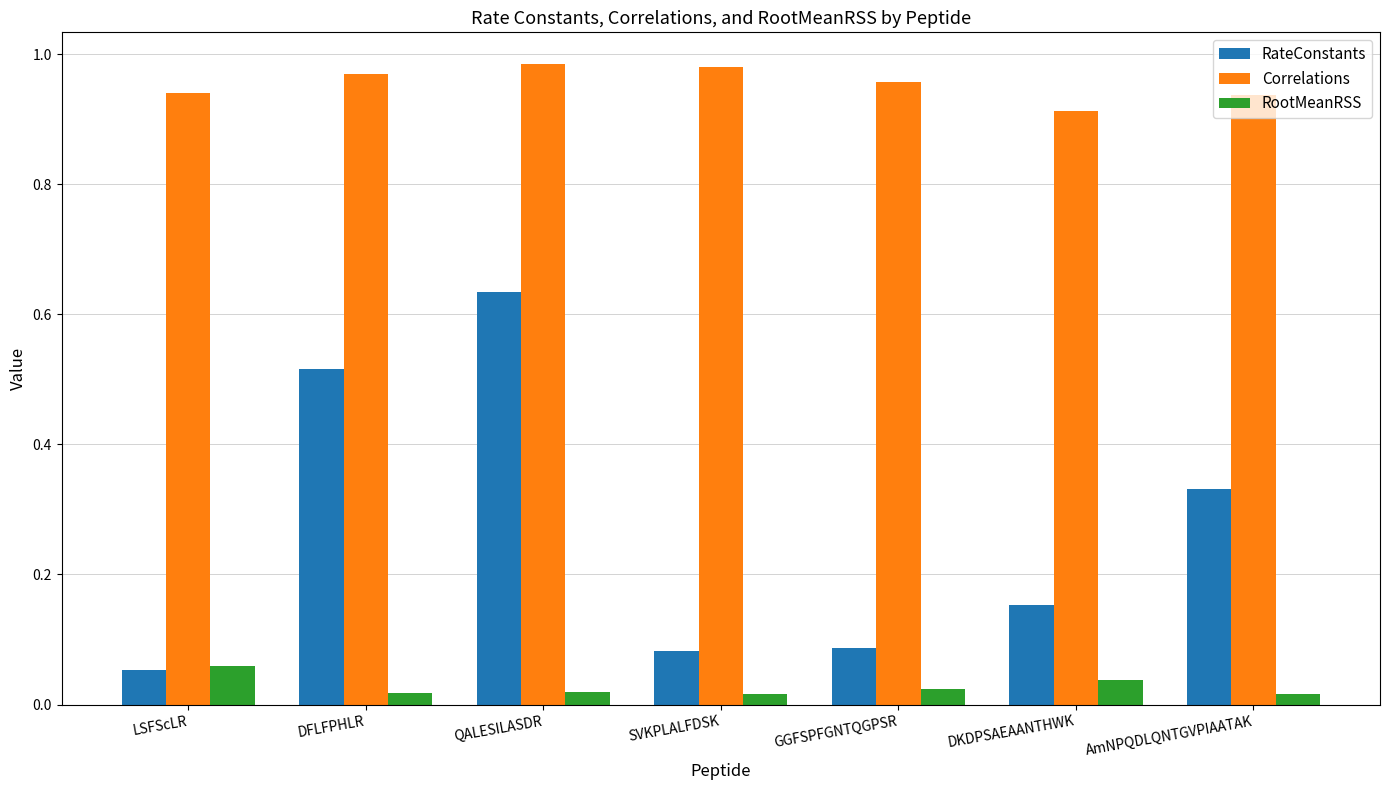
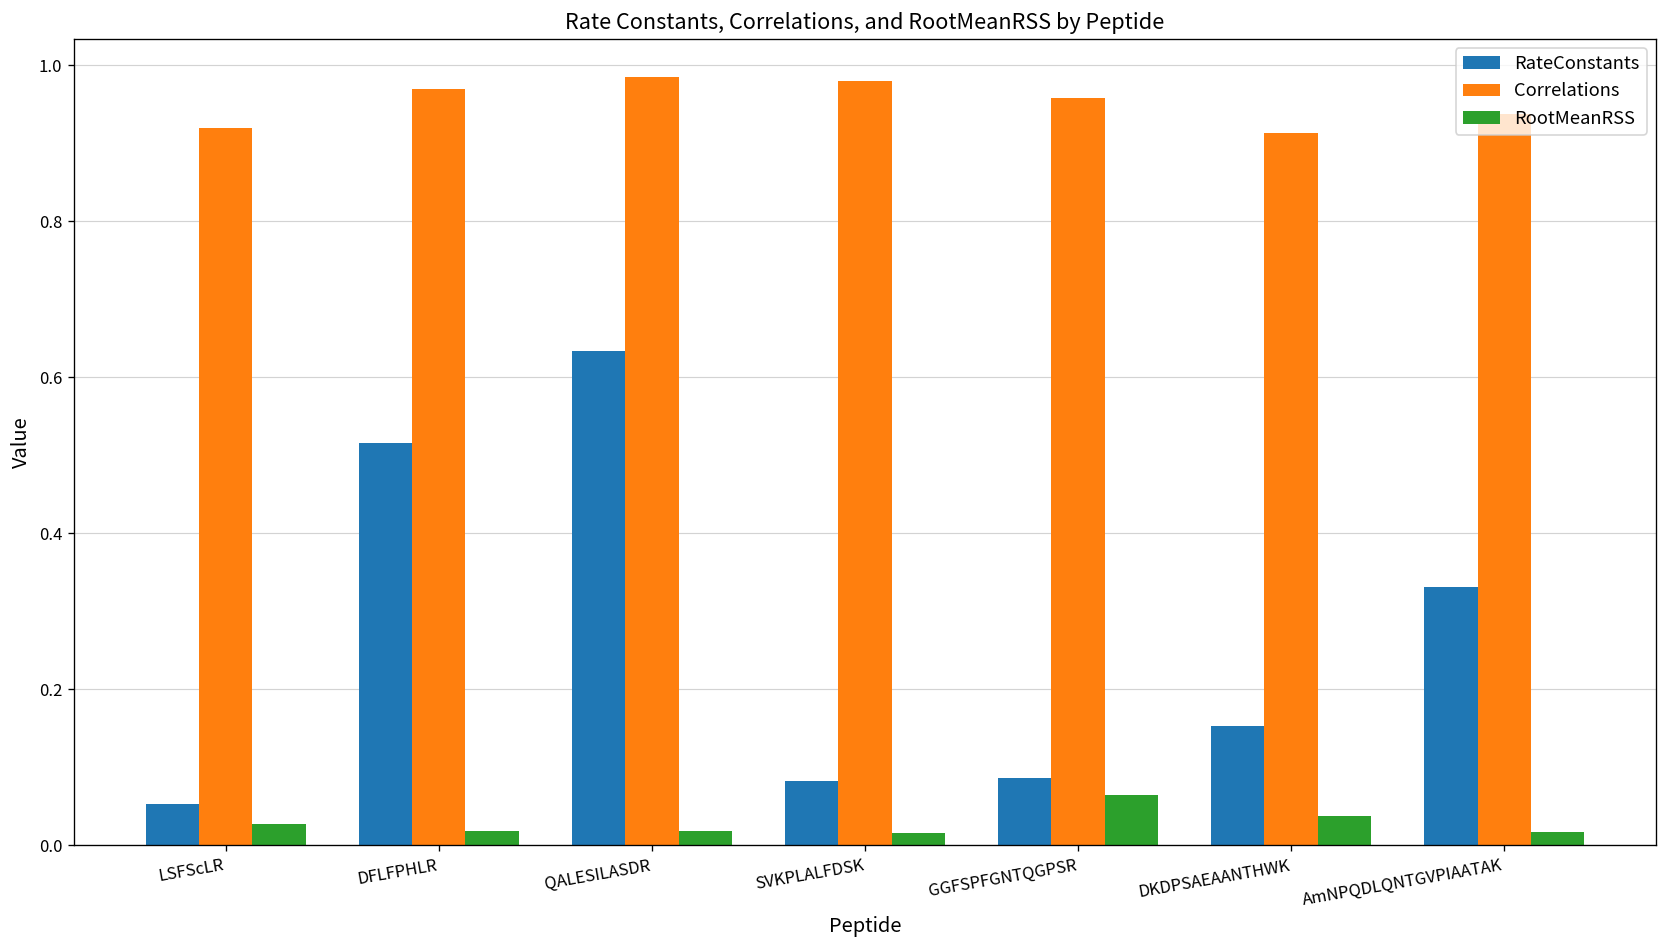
Correlations, LSFScLR: 0.94 -> 0.92
RootMeanRSS, LSFScLR: 0.06 -> 0.03
RootMeanRSS, GGFSPFGNTQGPSR: 0.02 -> 0.07
